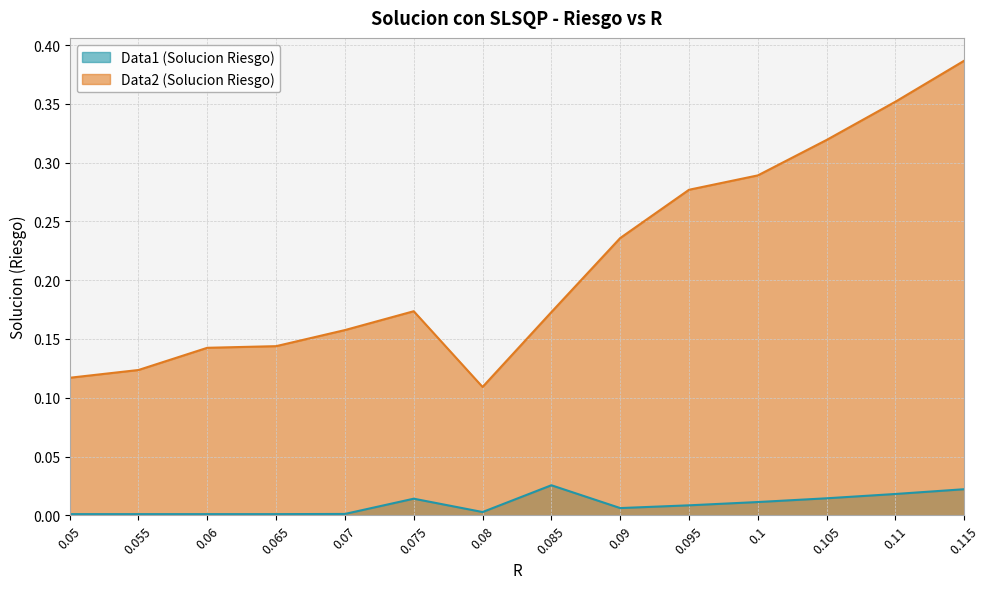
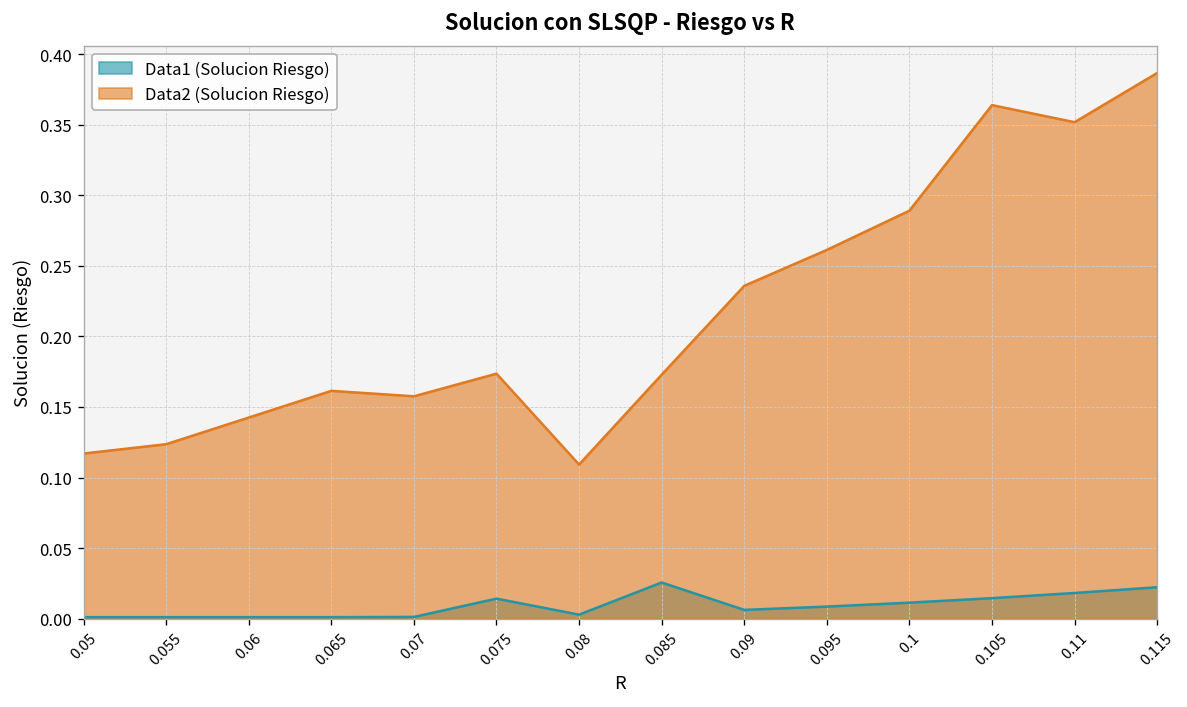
Data2 (Solucion Riesgo), 0.065: 0.144 -> 0.161
Data2 (Solucion Riesgo), 0.095: 0.277 -> 0.261
Data2 (Solucion Riesgo), 0.105: 0.319 -> 0.364
